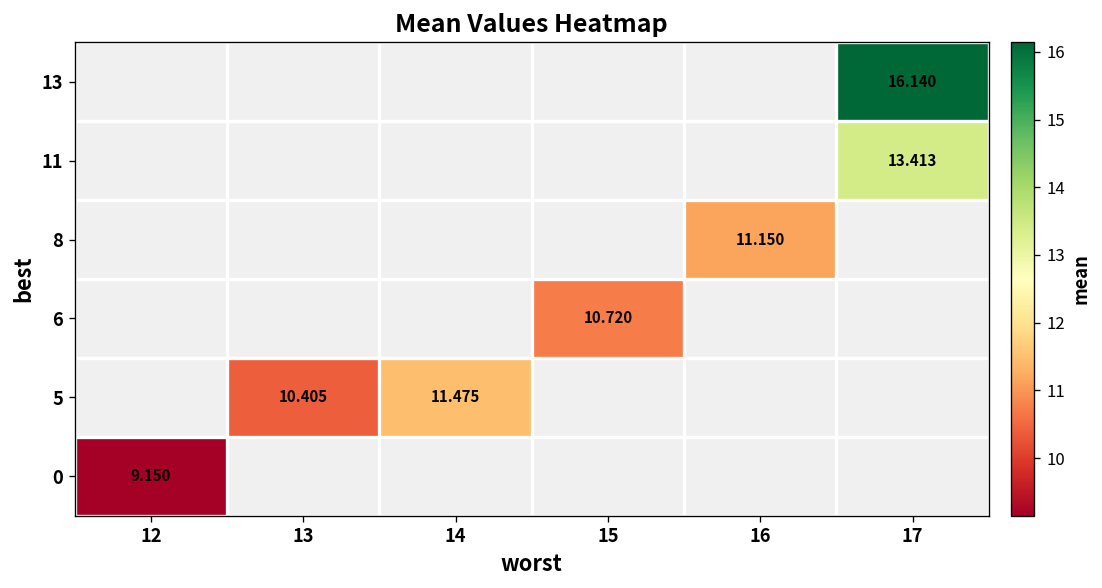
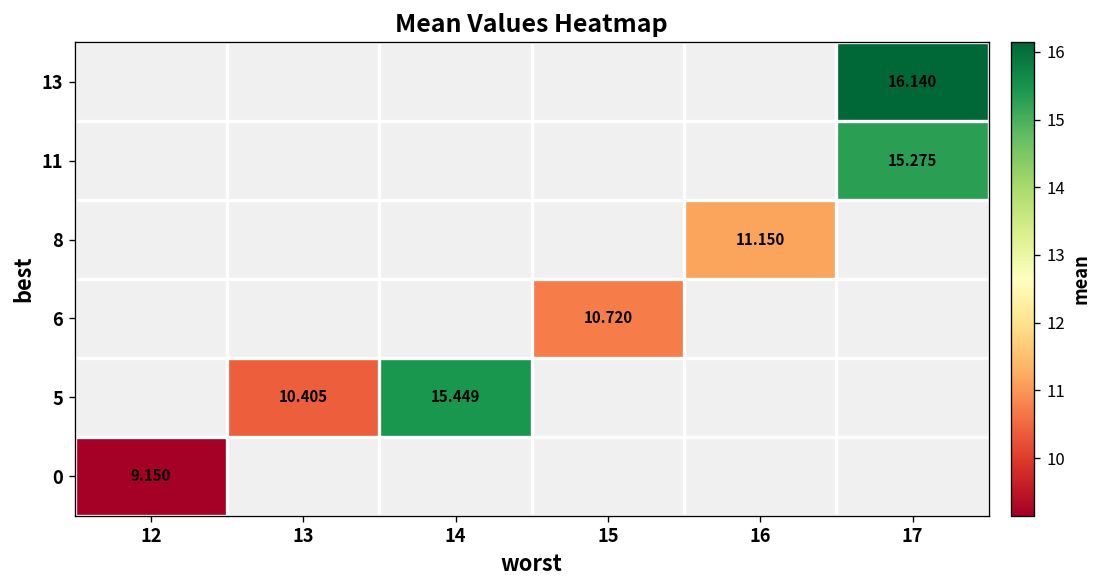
11, 17: 13.413 -> 15.275
5, 14: 11.475 -> 15.449
